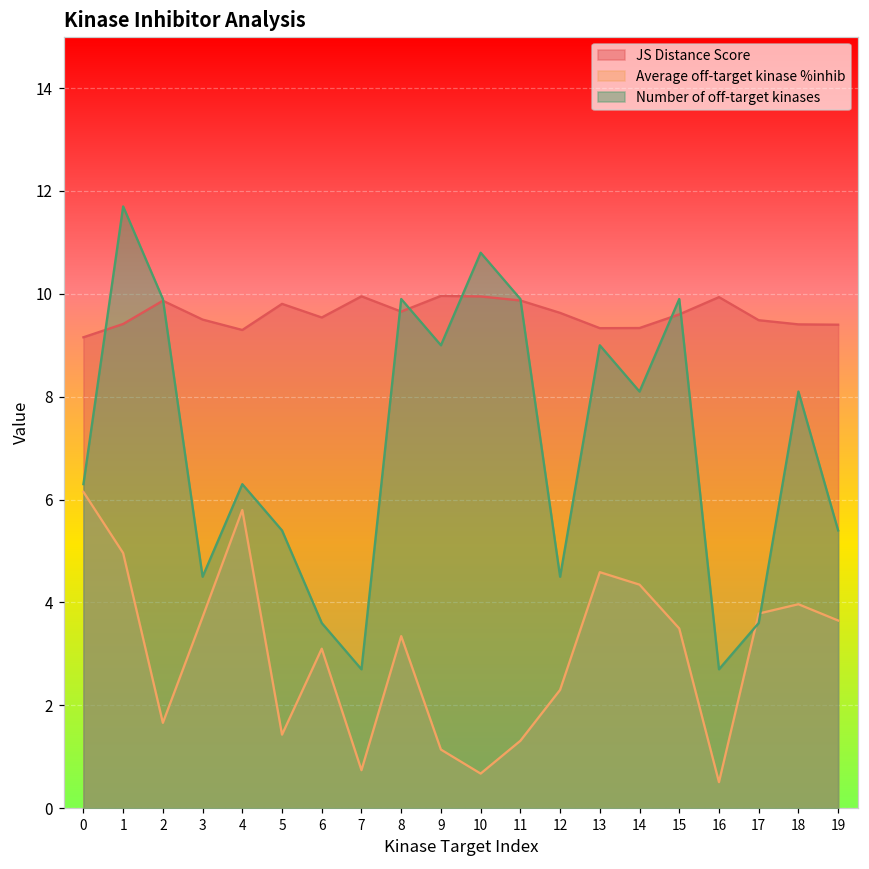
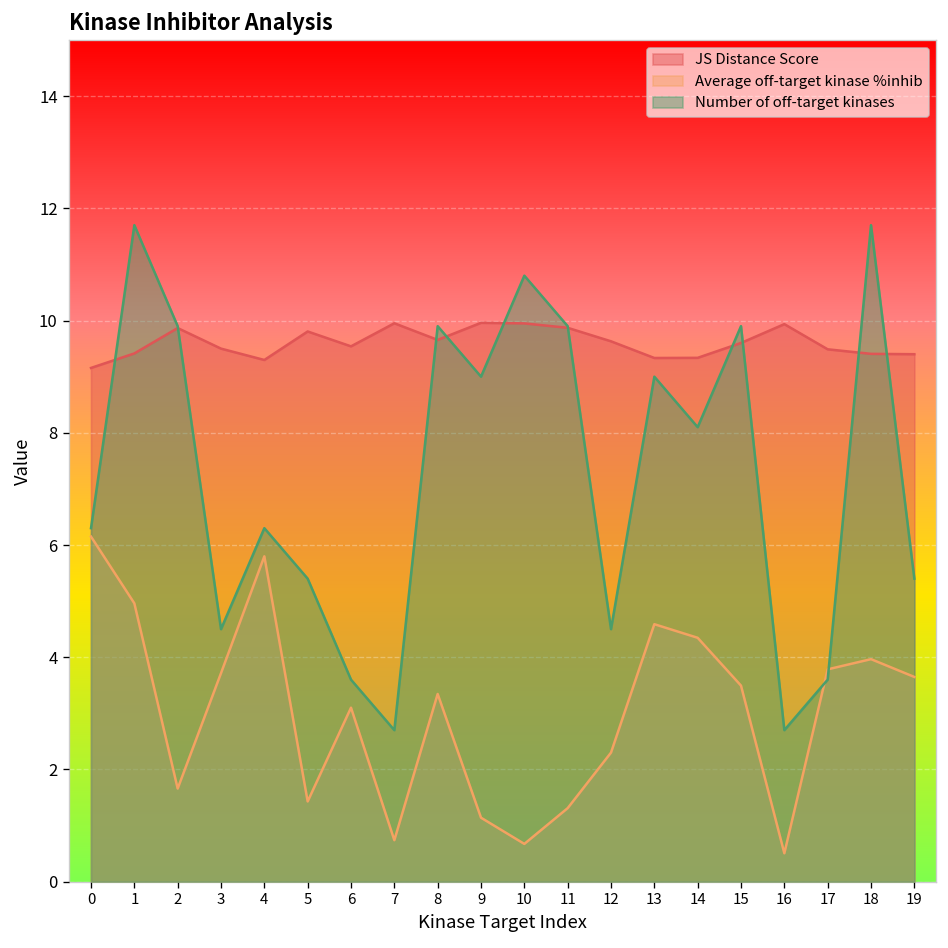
Number of off-target kinases, 18: 8.1 -> 11.7
